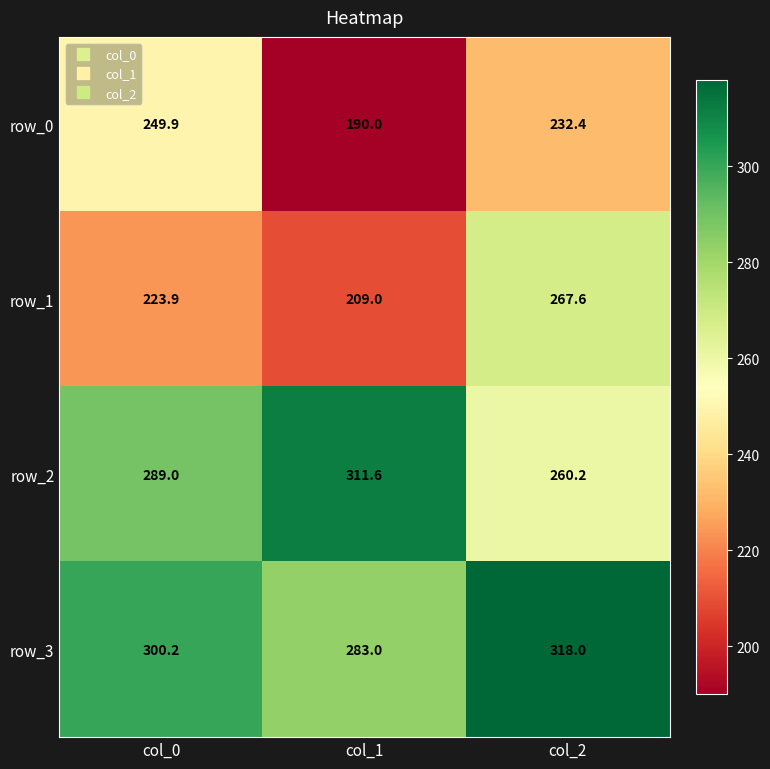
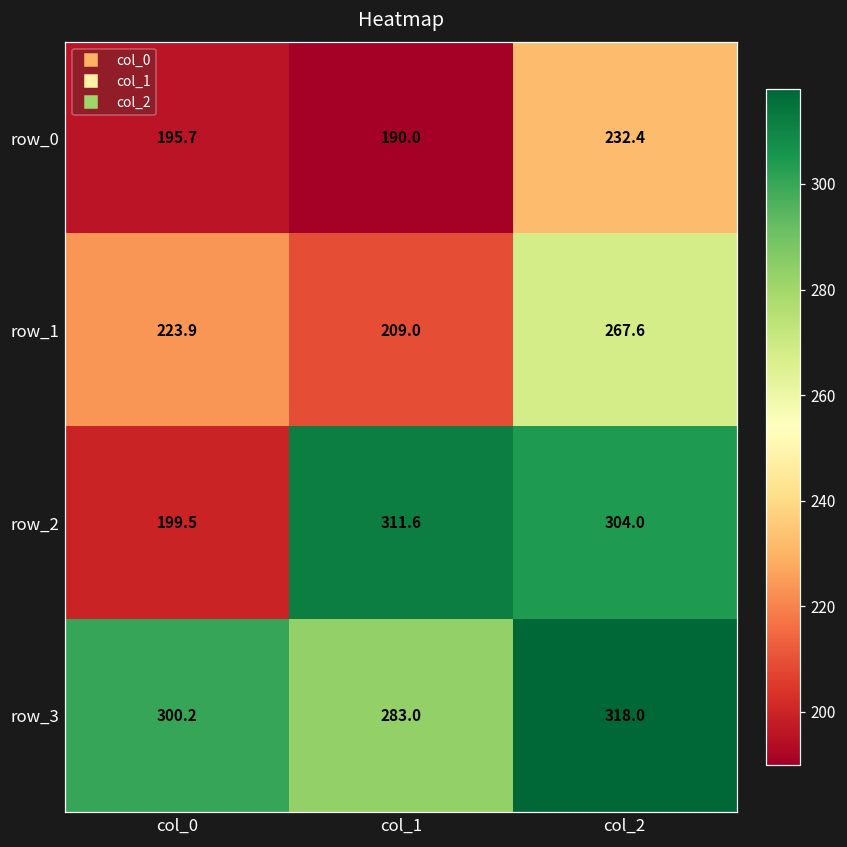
row_0, col_0: 249.9 -> 195.7
row_2, col_0: 289.0 -> 199.5
row_2, col_2: 260.2 -> 304.0
